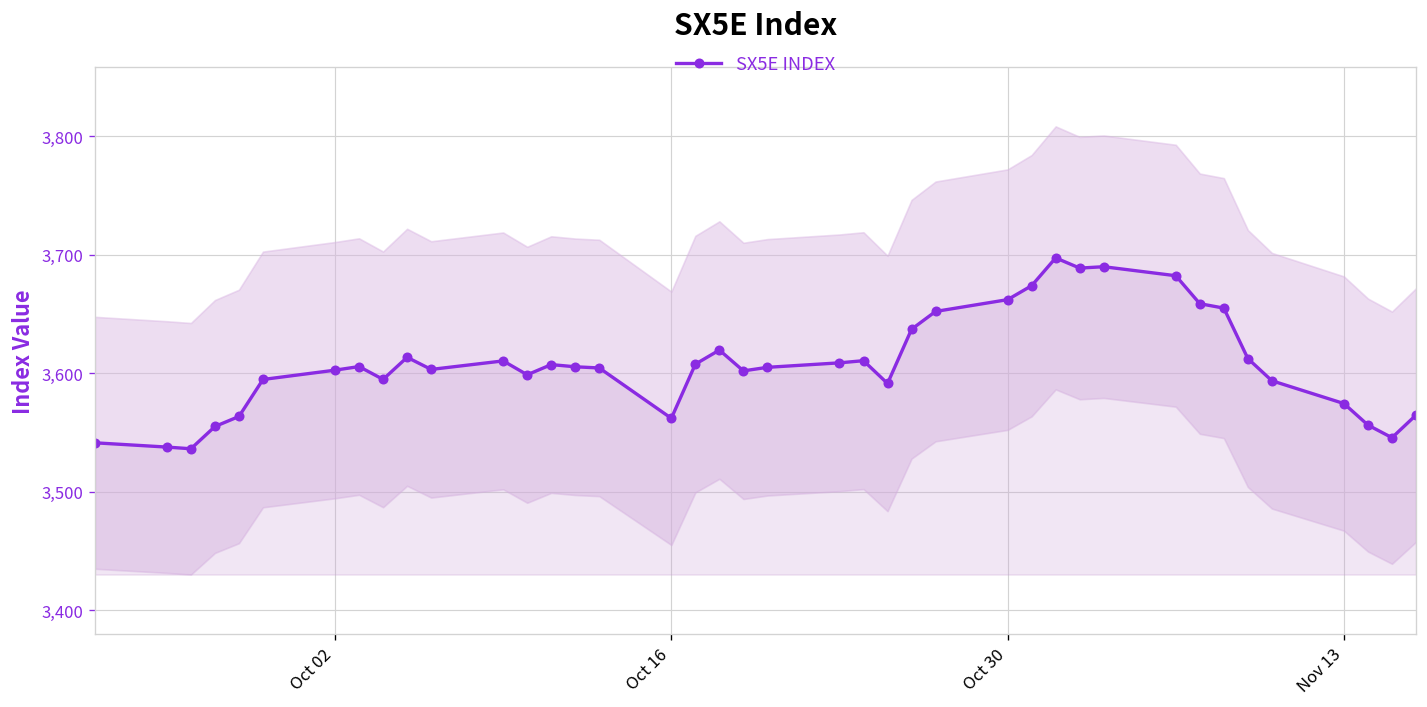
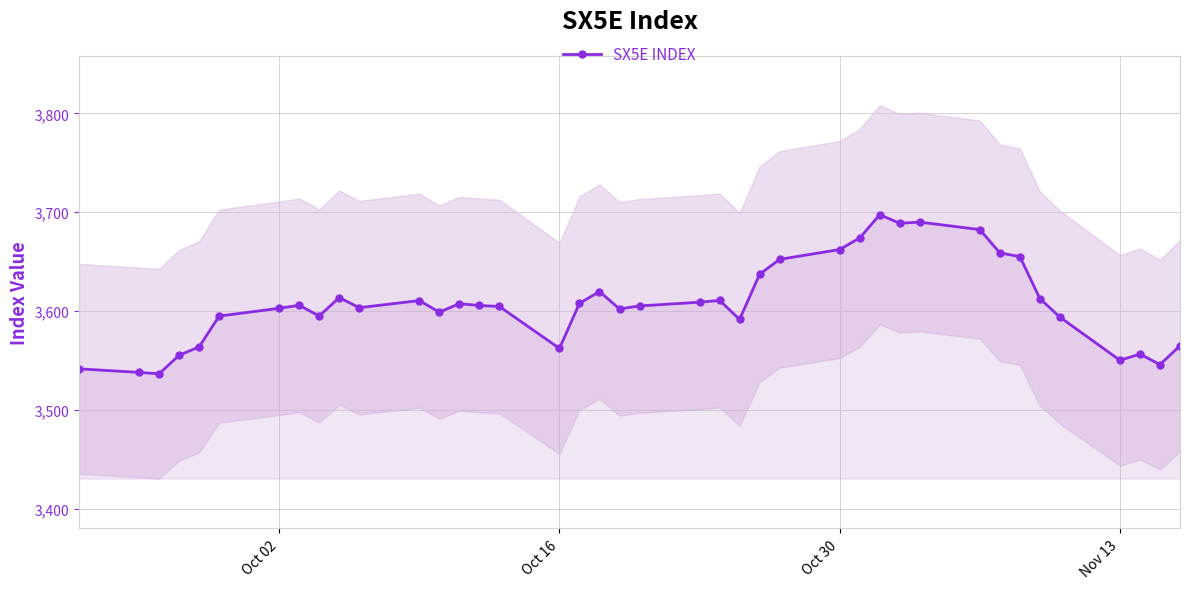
SX5E INDEX, Nov 13: 3,570 -> 3,550
